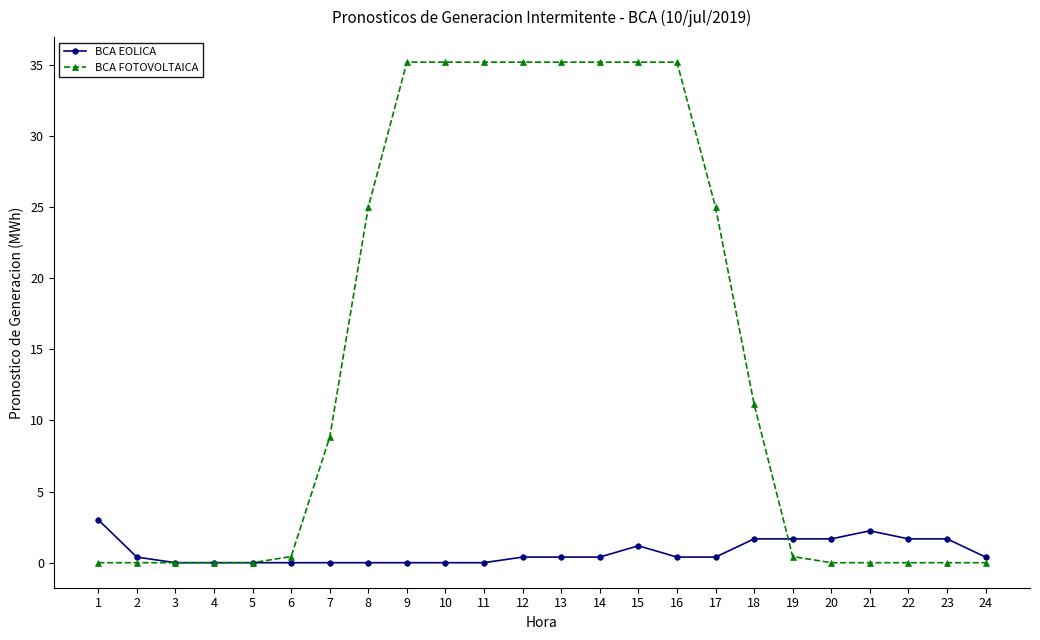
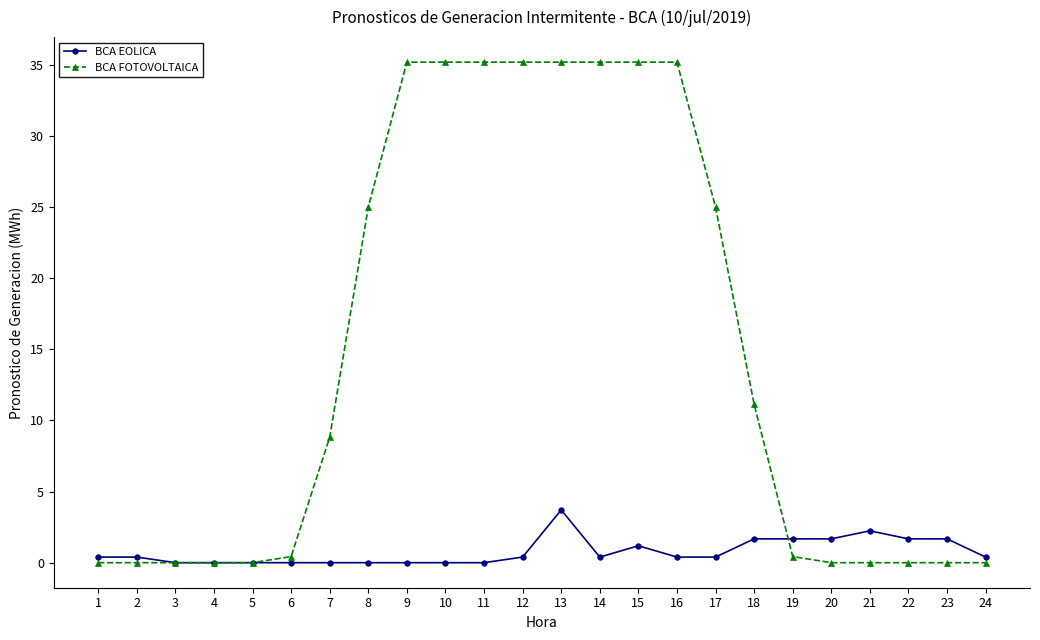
BCA EOLICA, 1: 3.0 -> 0.4
BCA EOLICA, 13: 0.4 -> 3.7
